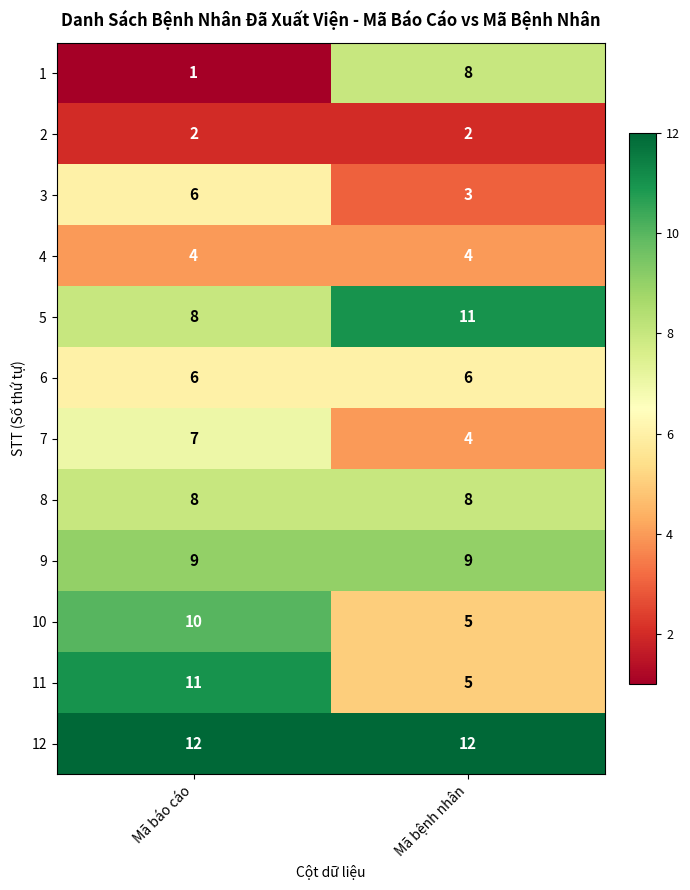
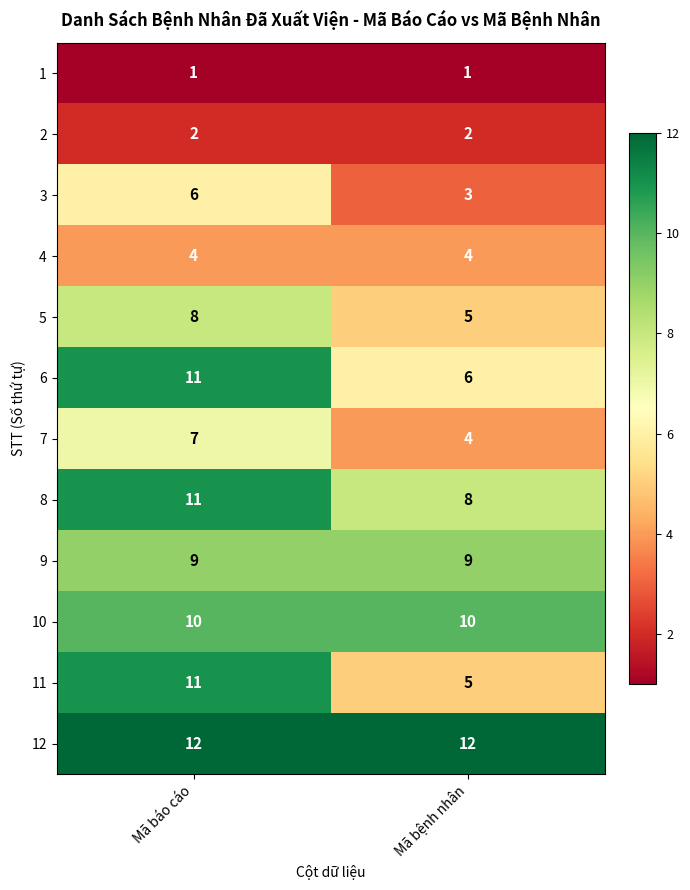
1, Mã bệnh nhân: 8 -> 1
5, Mã bệnh nhân: 11 -> 5
6, Mã báo cáo: 6 -> 11
8, Mã báo cáo: 8 -> 11
10, Mã bệnh nhân: 5 -> 10
